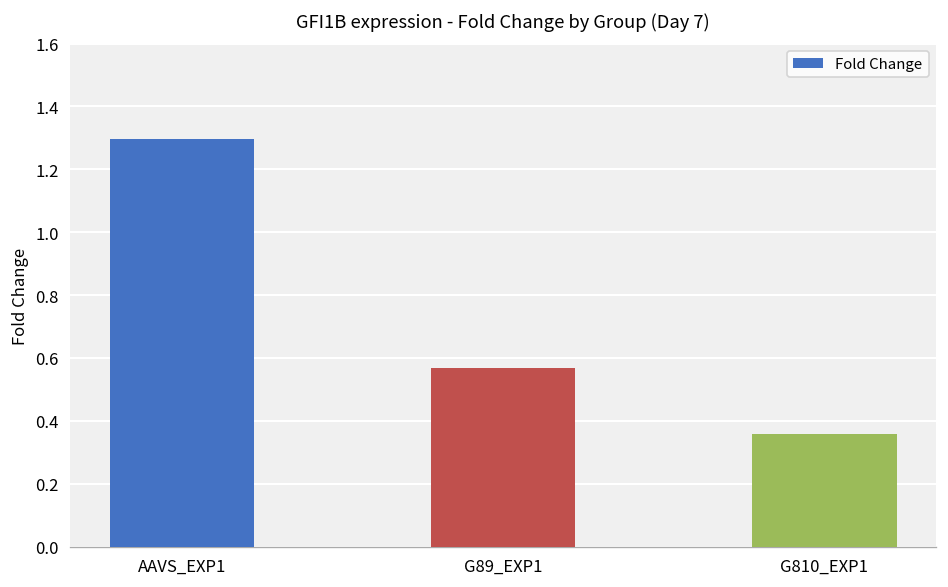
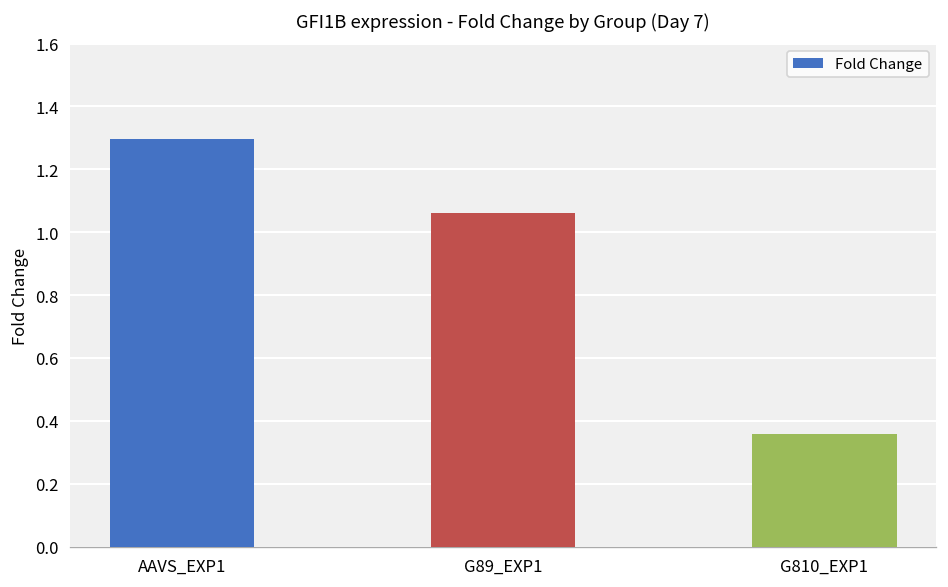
G89_EXP1: 0.57 -> 1.06
